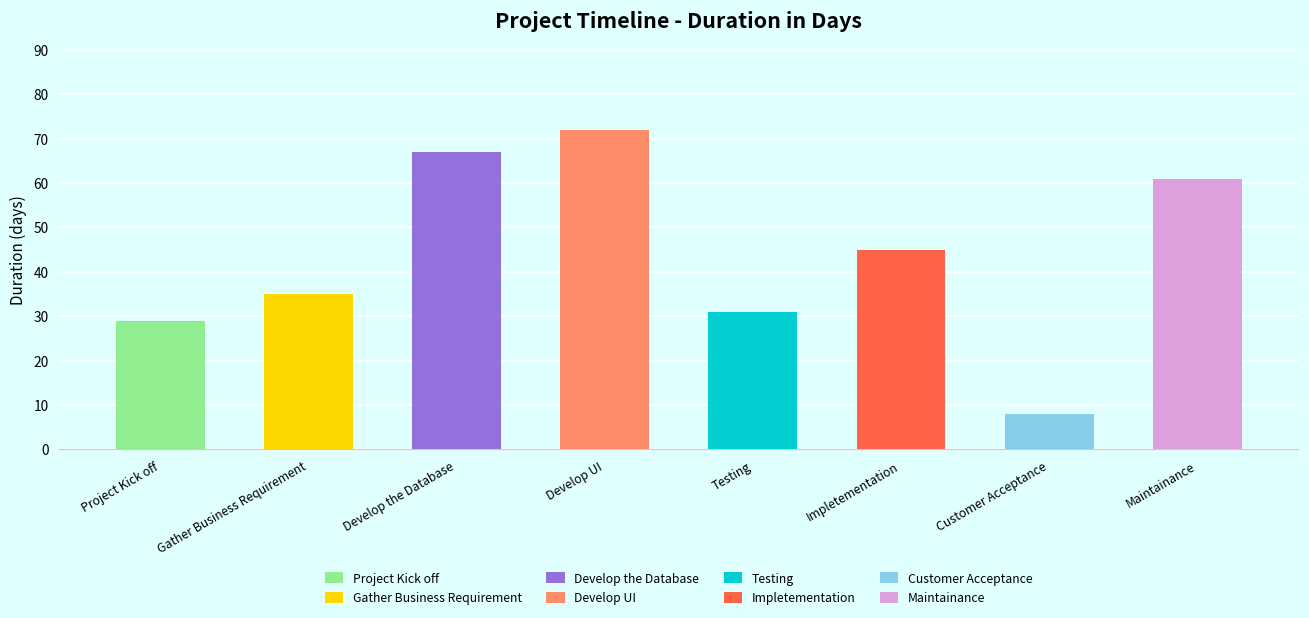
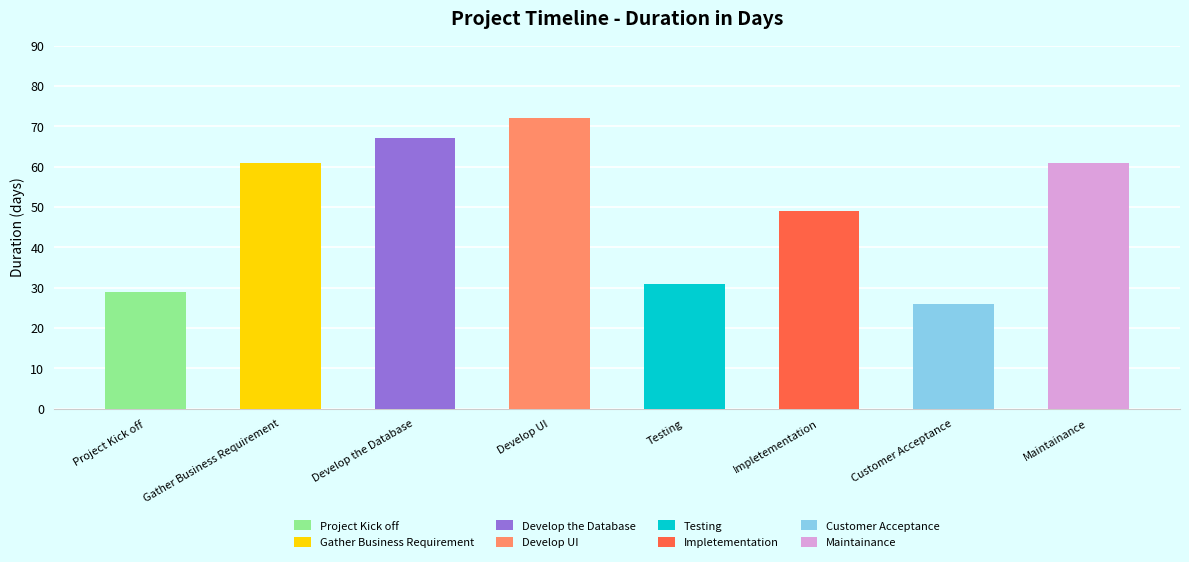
Gather Business Requirement: 35 -> 61
Impletementation: 45 -> 49
Customer Acceptance: 8 -> 26
